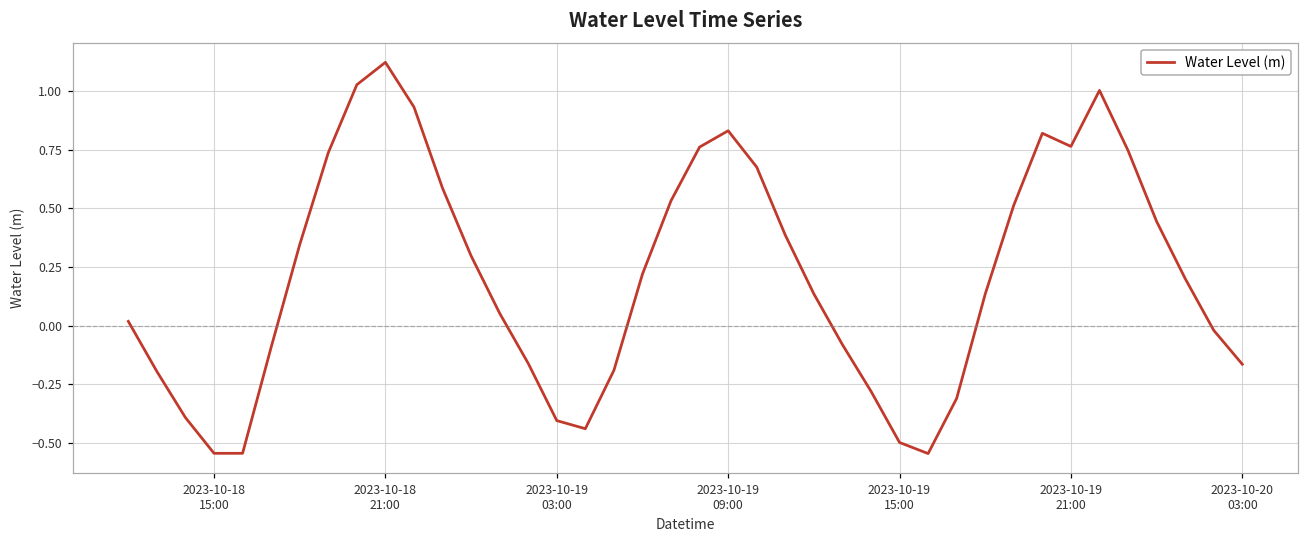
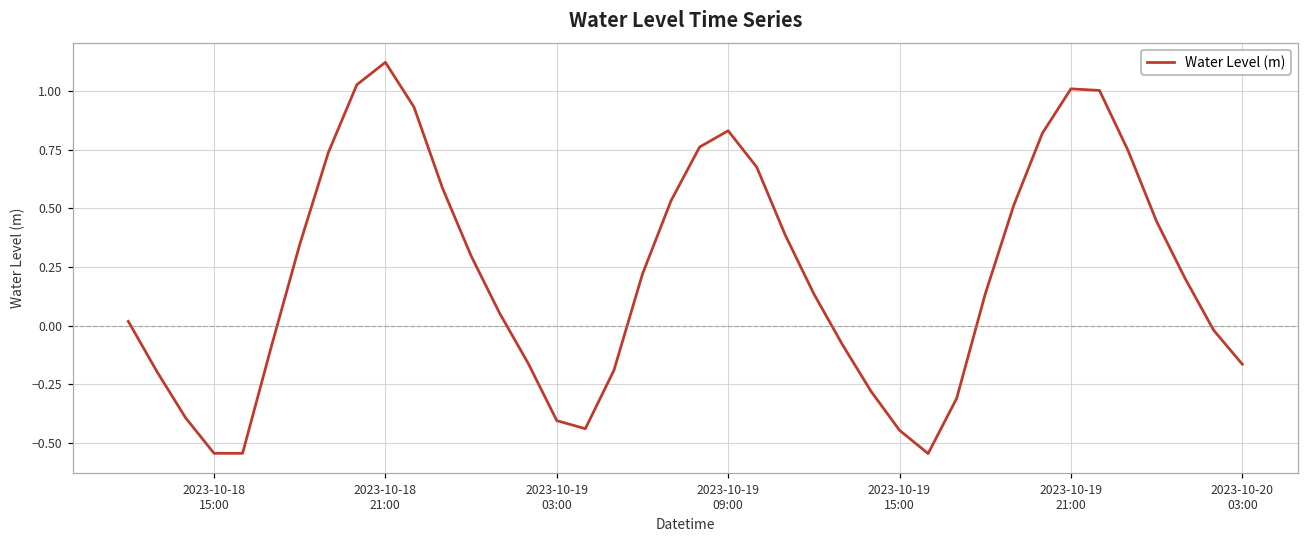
2023-10-19 15:00: -0.50 -> -0.45
2023-10-19 21:00: 0.76 -> 1.01
